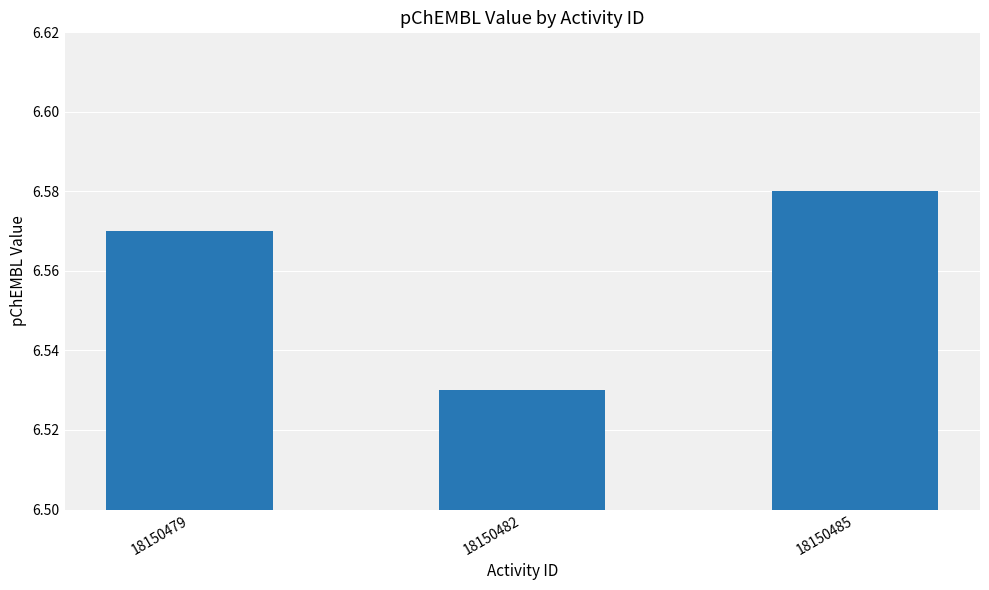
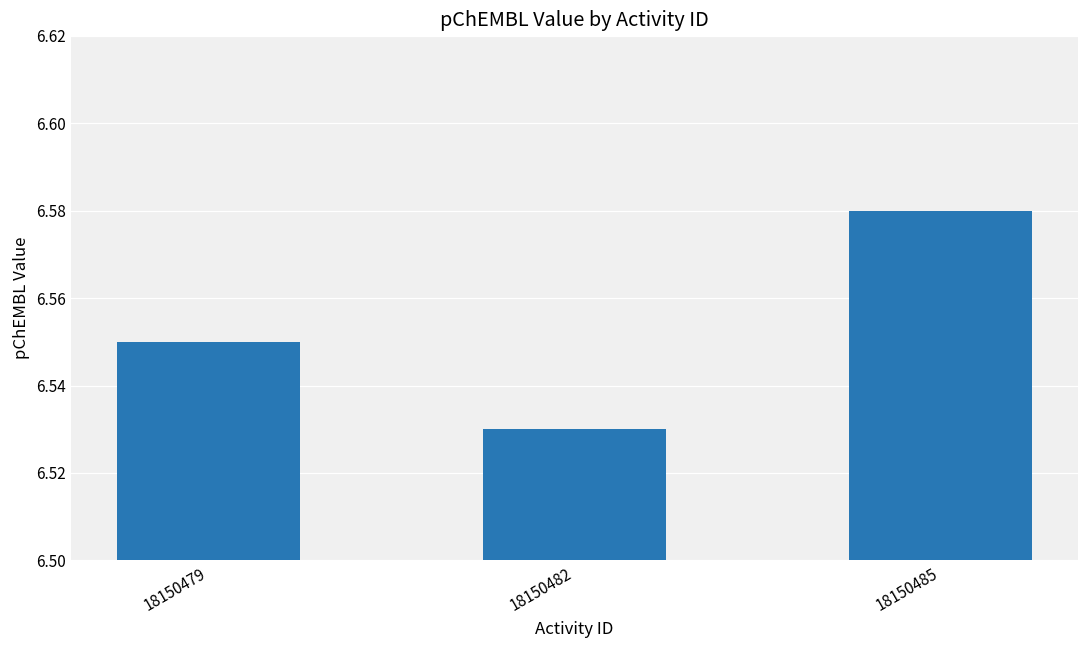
18150479: 6.57 -> 6.55
